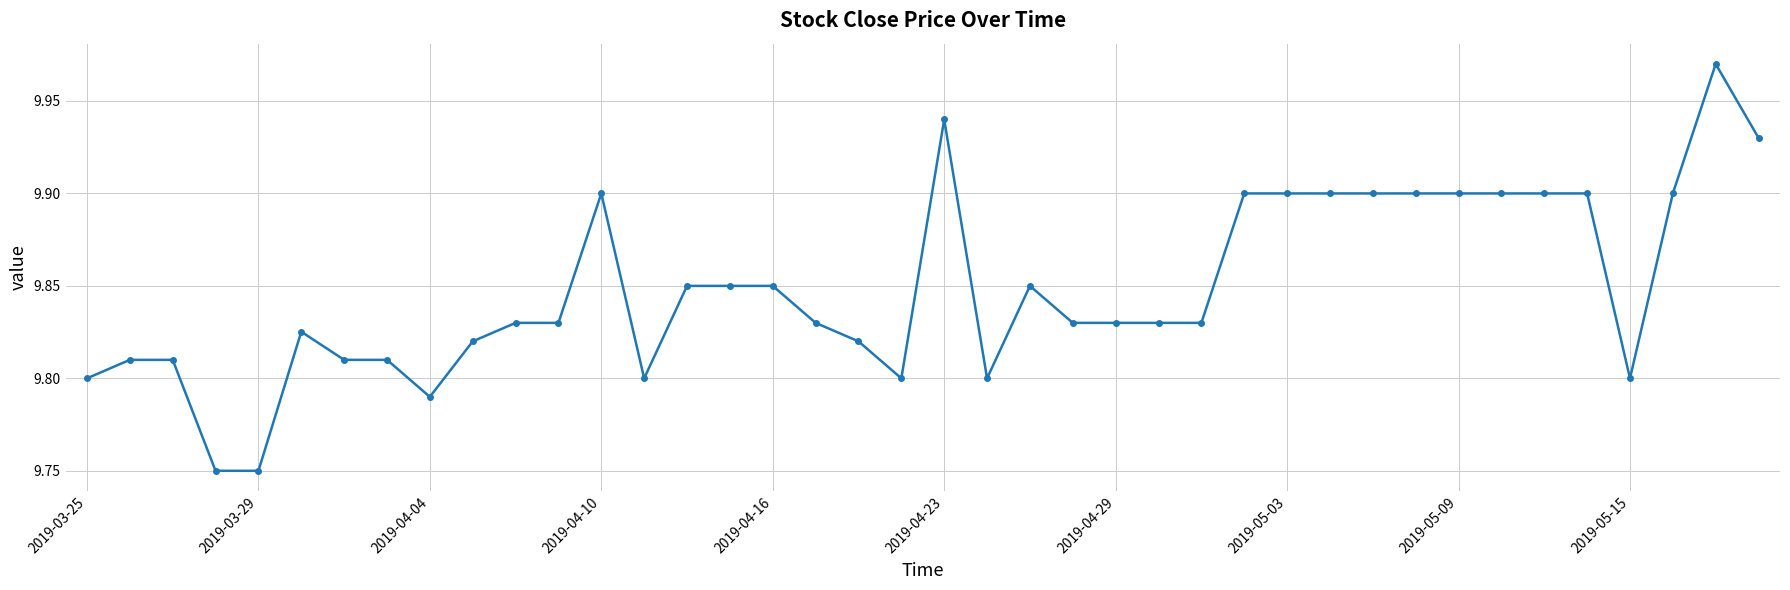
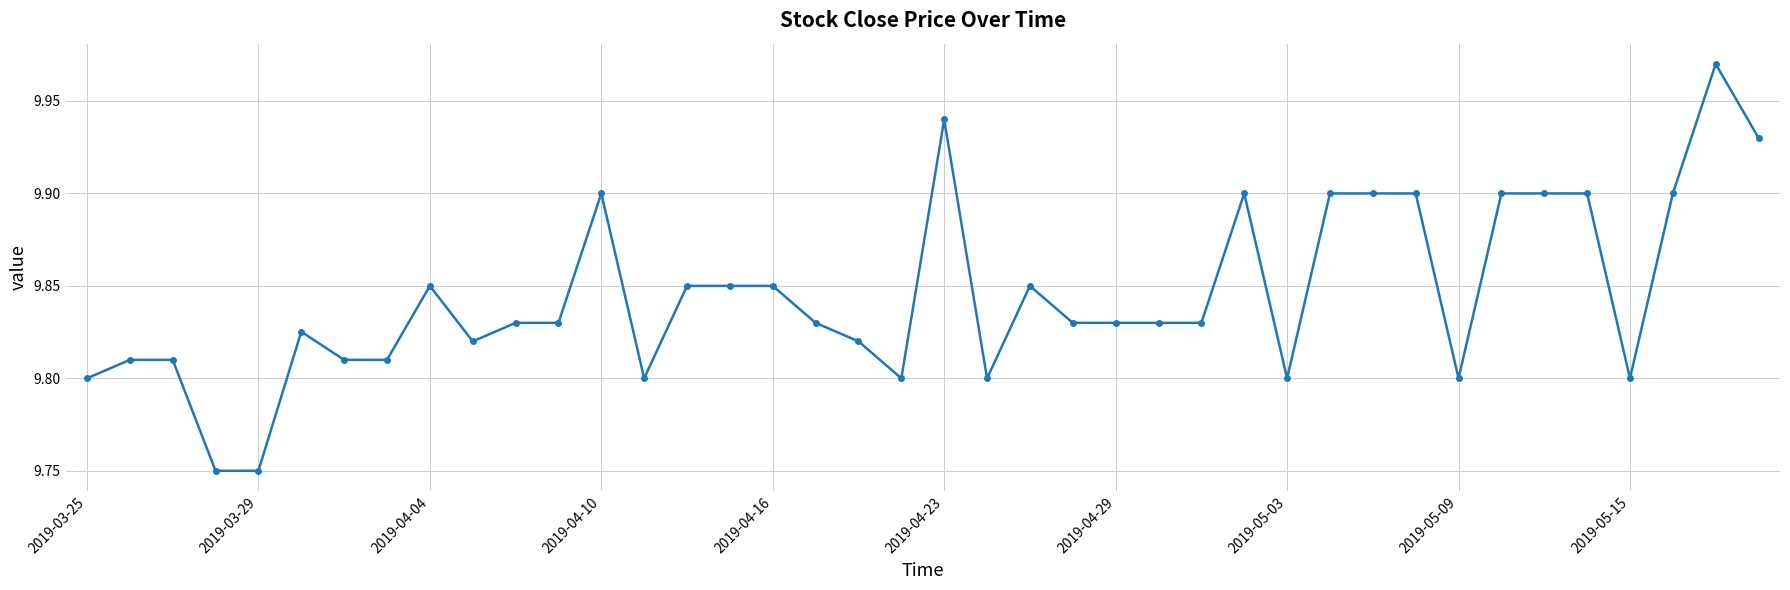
2019-04-04: 9.79 -> 9.85
2019-05-03: 9.9 -> 9.8
2019-05-09: 9.9 -> 9.8
